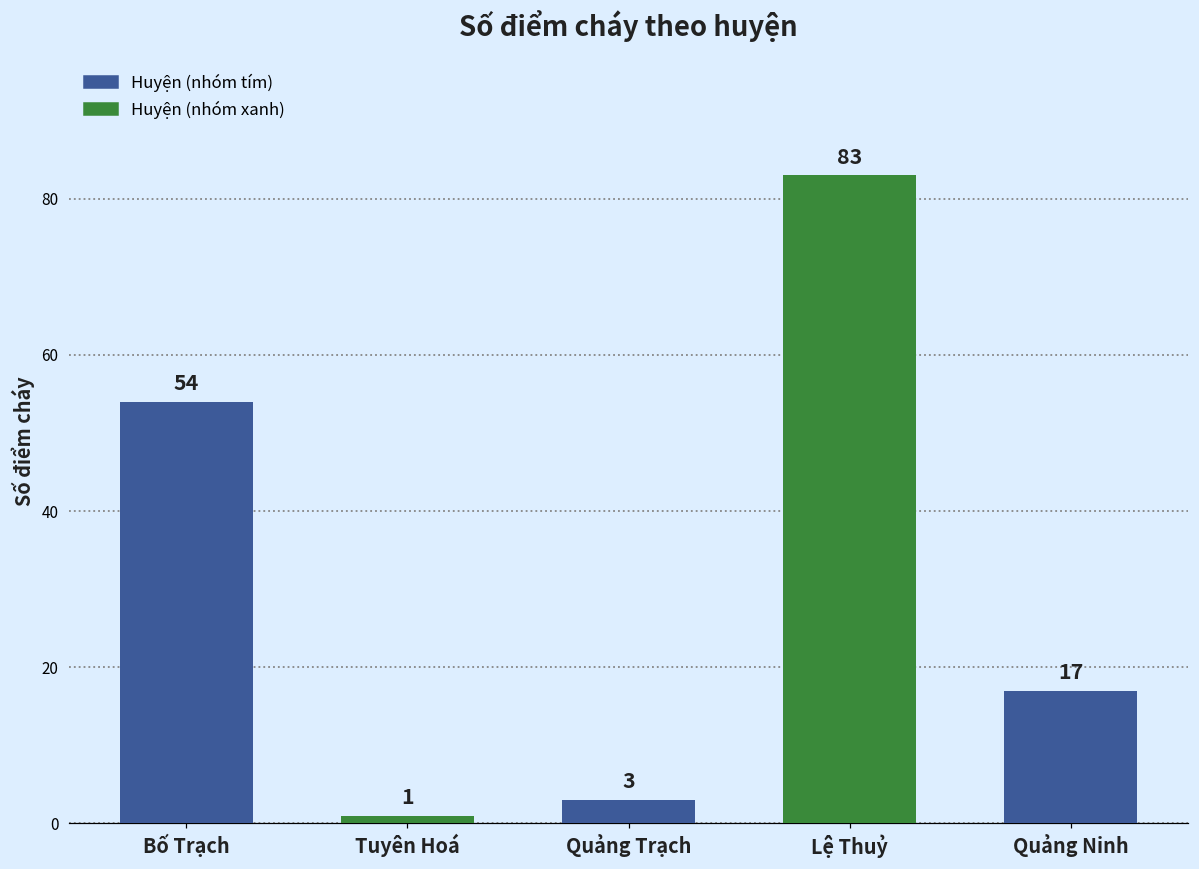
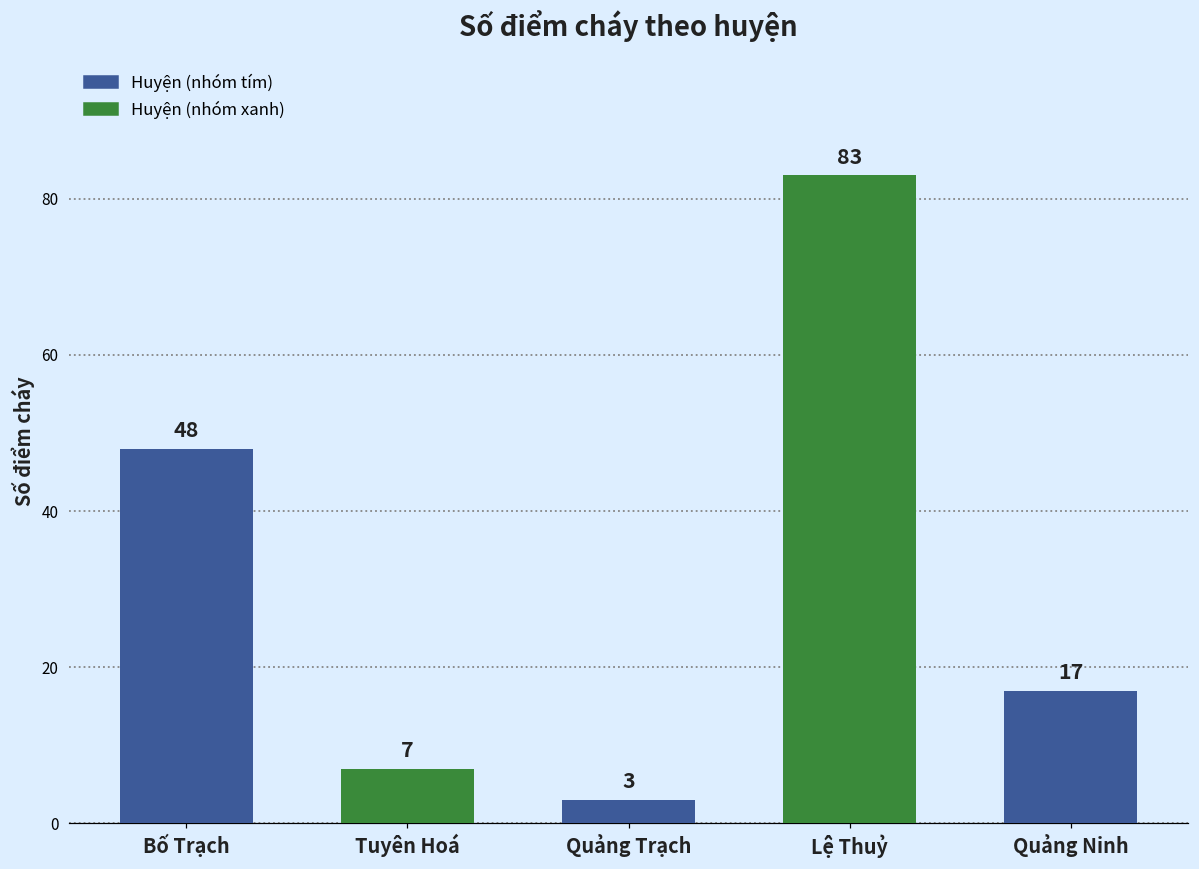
Bố Trạch: 54 -> 48
Tuyên Hoá: 1 -> 7
